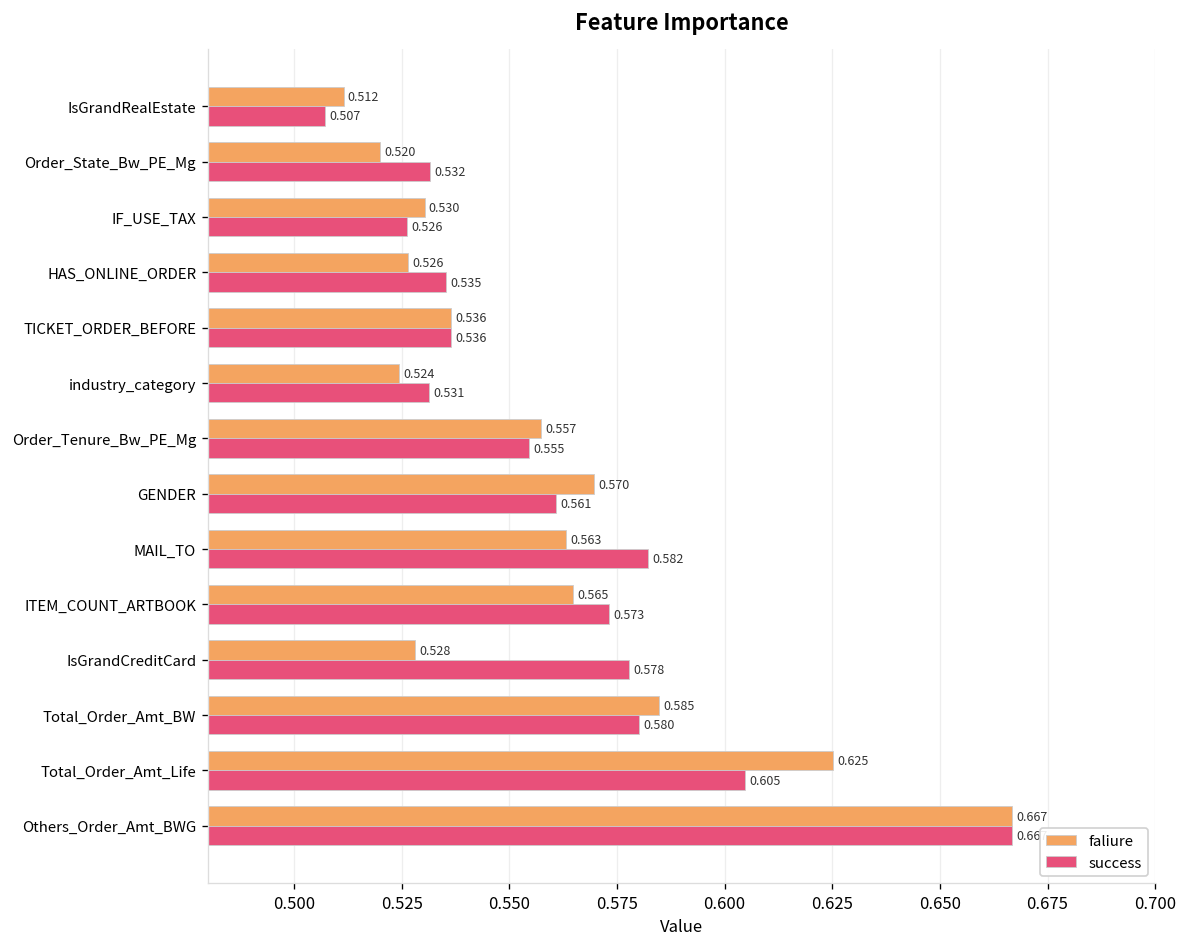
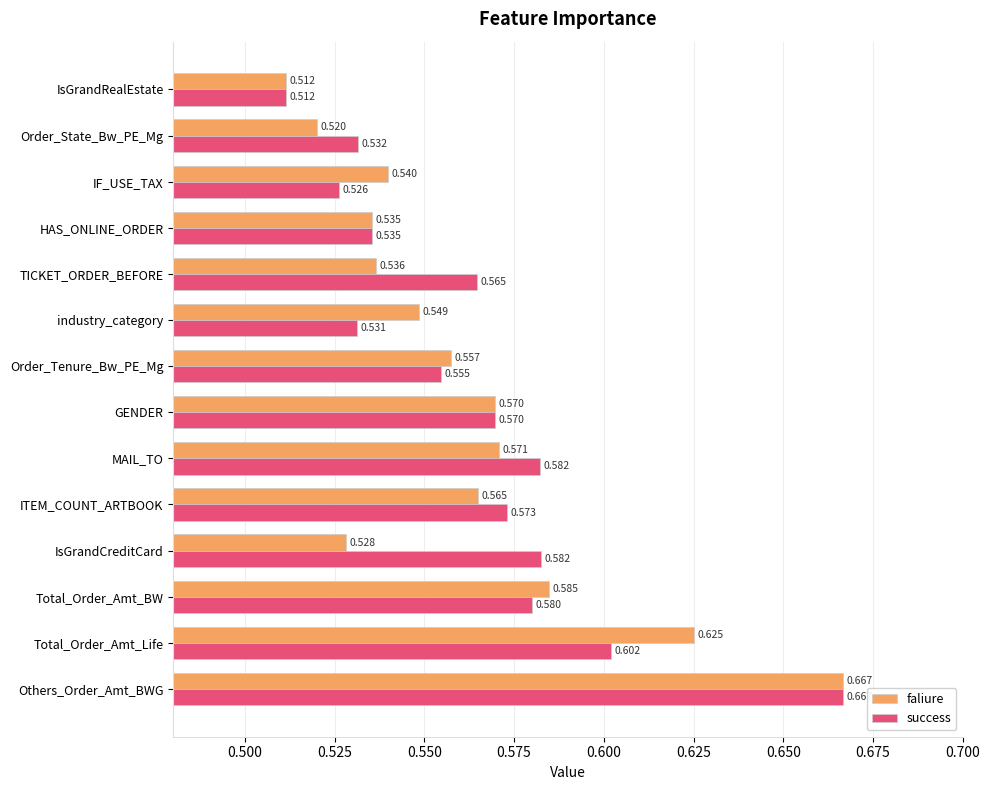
success, IsGrandRealEstate: 0.507 -> 0.512
faliure, IF_USE_TAX: 0.530 -> 0.540
faliure, HAS_ONLINE_ORDER: 0.526 -> 0.535
success, TICKET_ORDER_BEFORE: 0.536 -> 0.565
faliure, industry_category: 0.524 -> 0.549
success, GENDER: 0.561 -> 0.570
faliure, MAIL_TO: 0.563 -> 0.571
success, IsGrandCreditCard: 0.578 -> 0.582
success, Total_Order_Amt_Life: 0.605 -> 0.602
